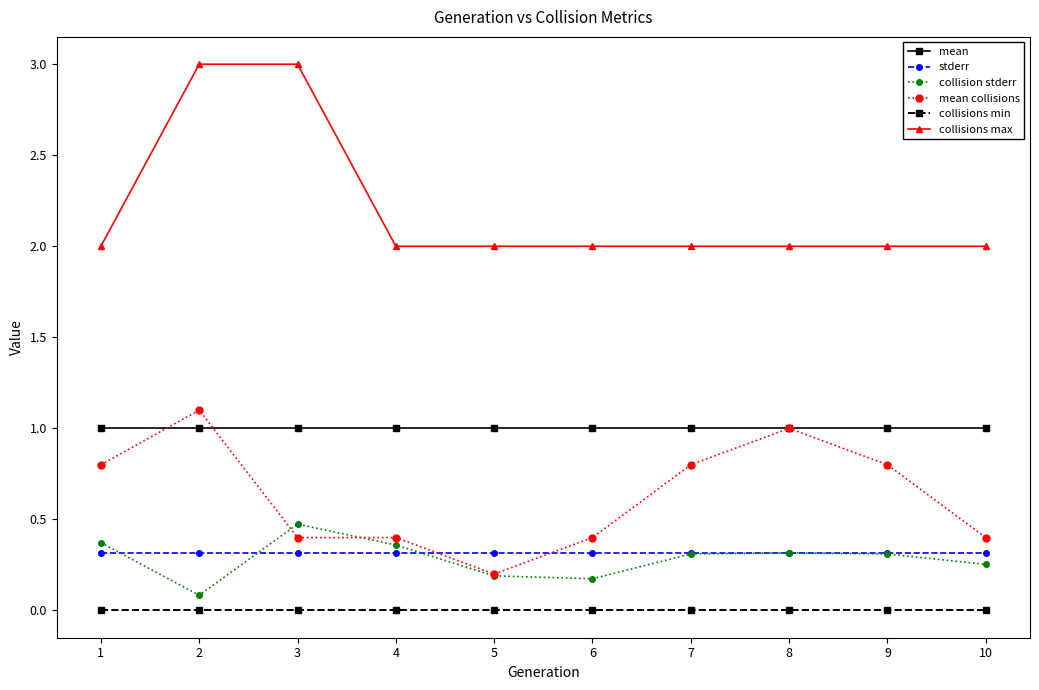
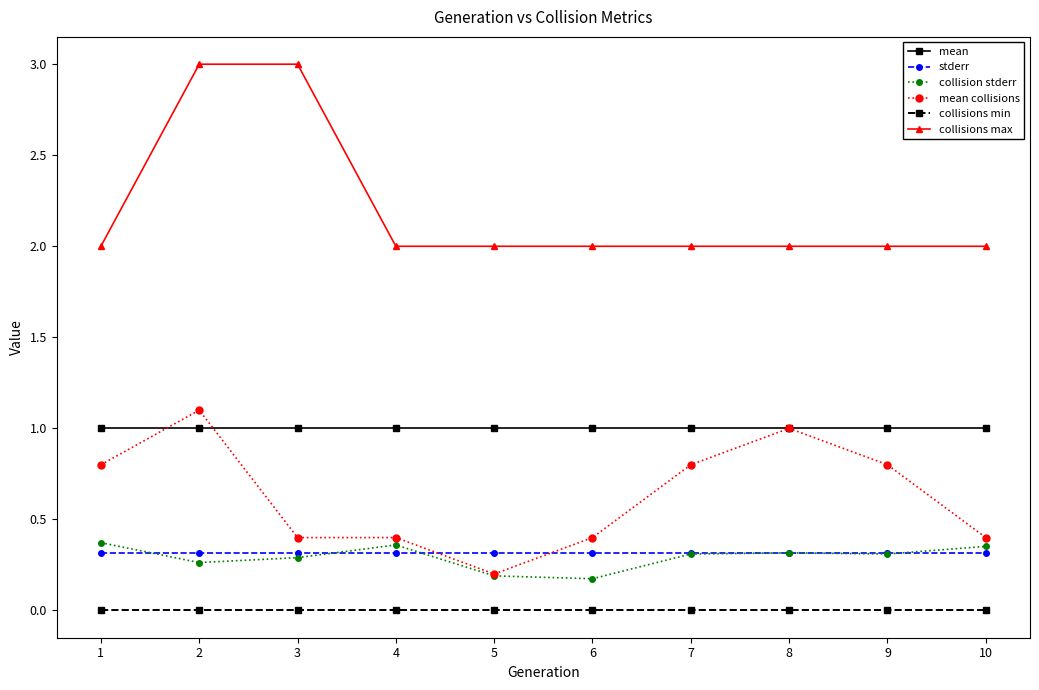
collision stderr, 2: 0.08 -> 0.26
collision stderr, 3: 0.47 -> 0.29
collision stderr, 10: 0.25 -> 0.35
